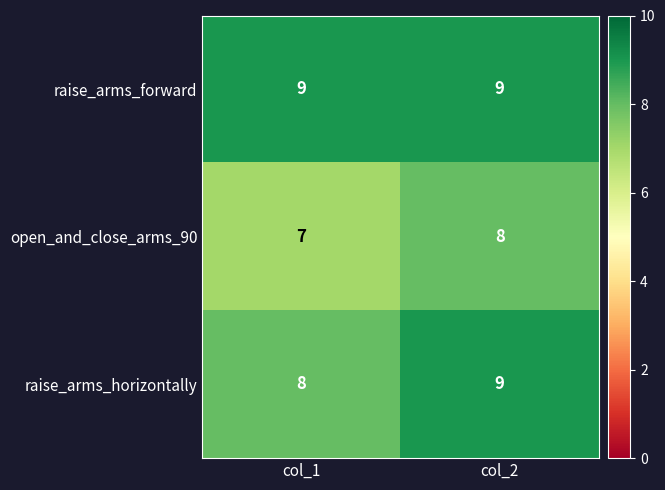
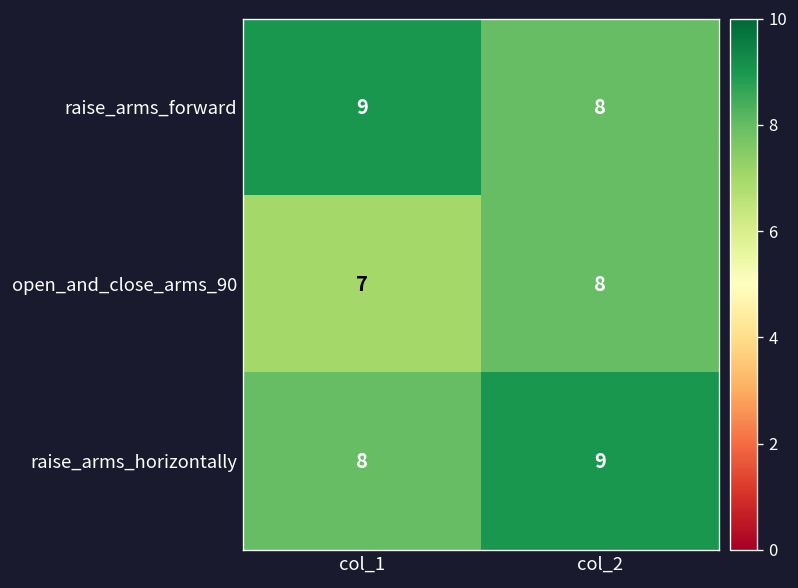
raise_arms_forward, col_2: 9 -> 8
